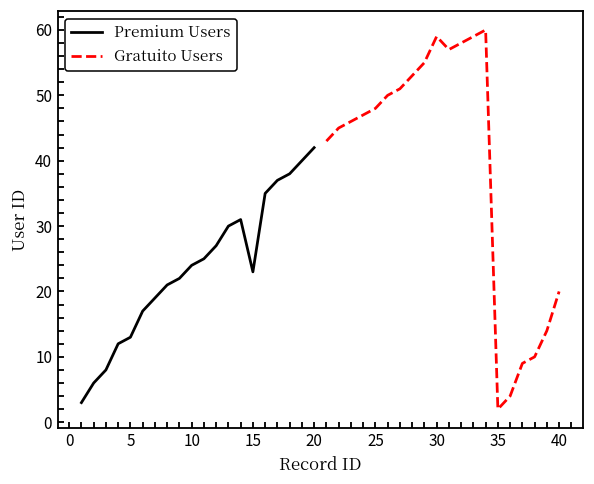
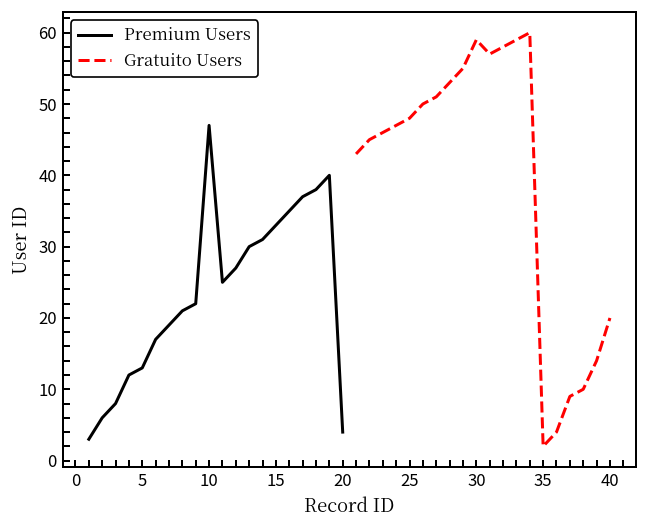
Premium Users, 10: 24 -> 47
Premium Users, 15: 23 -> 33
Premium Users, 20: 42 -> 4
